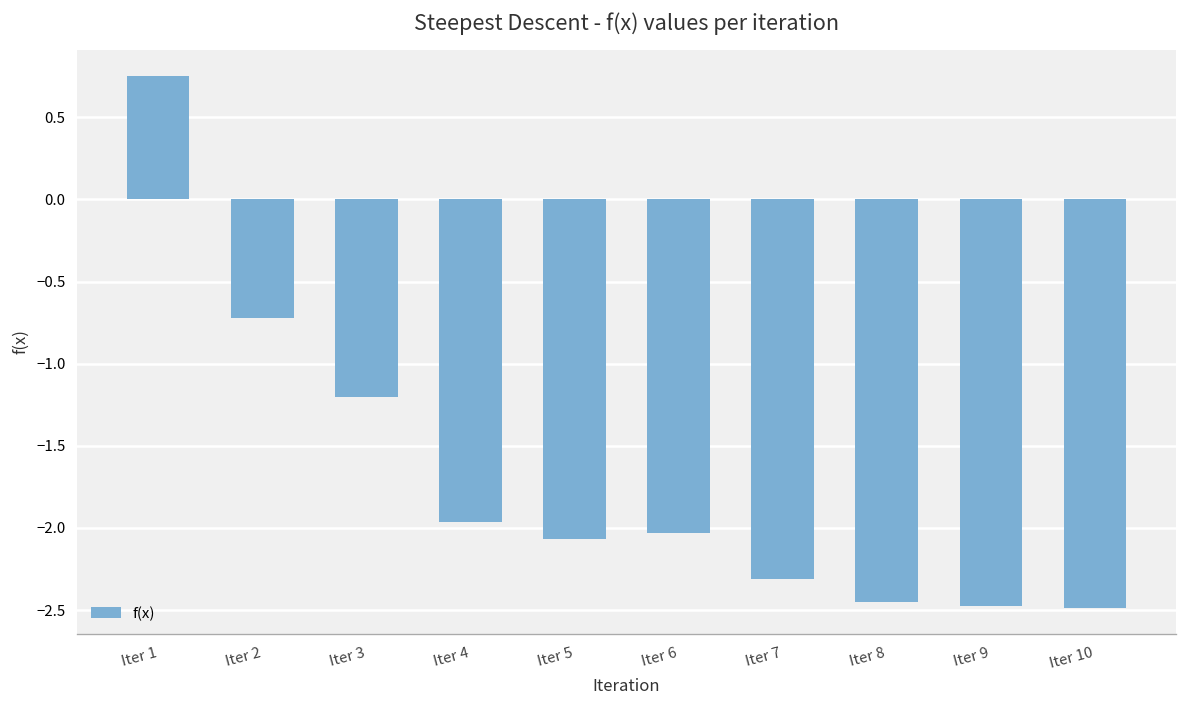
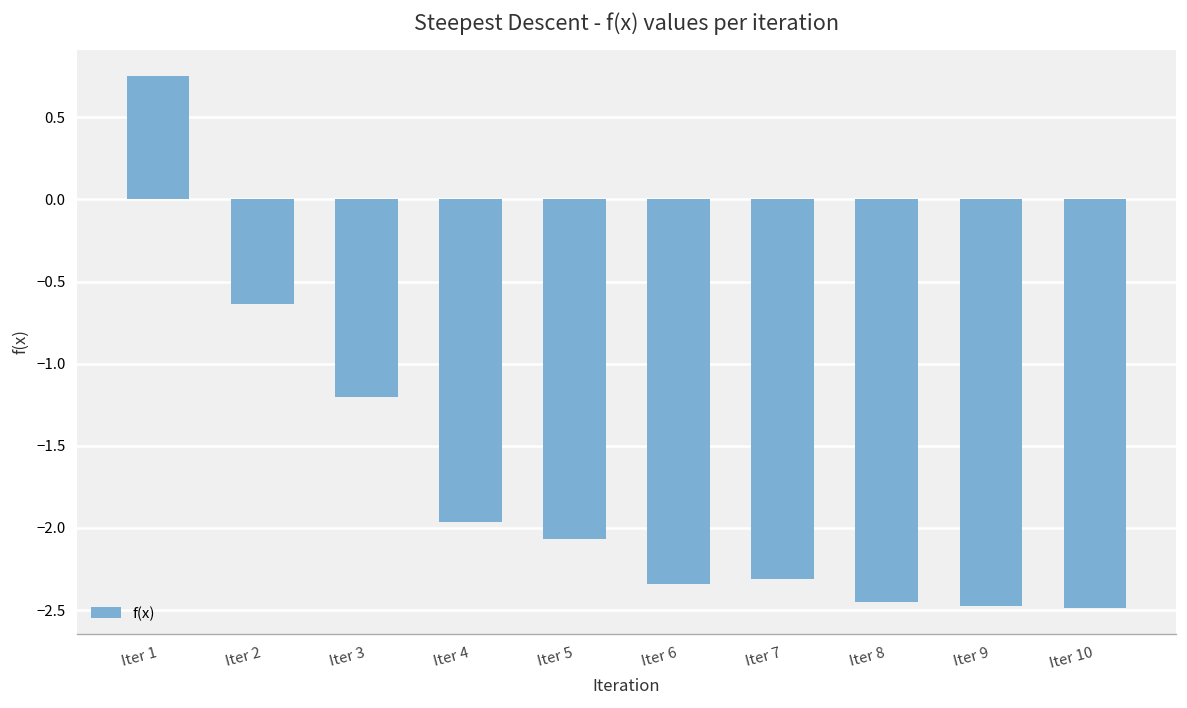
Iter 2: -0.72 -> -0.64
Iter 6: -2.03 -> -2.34
